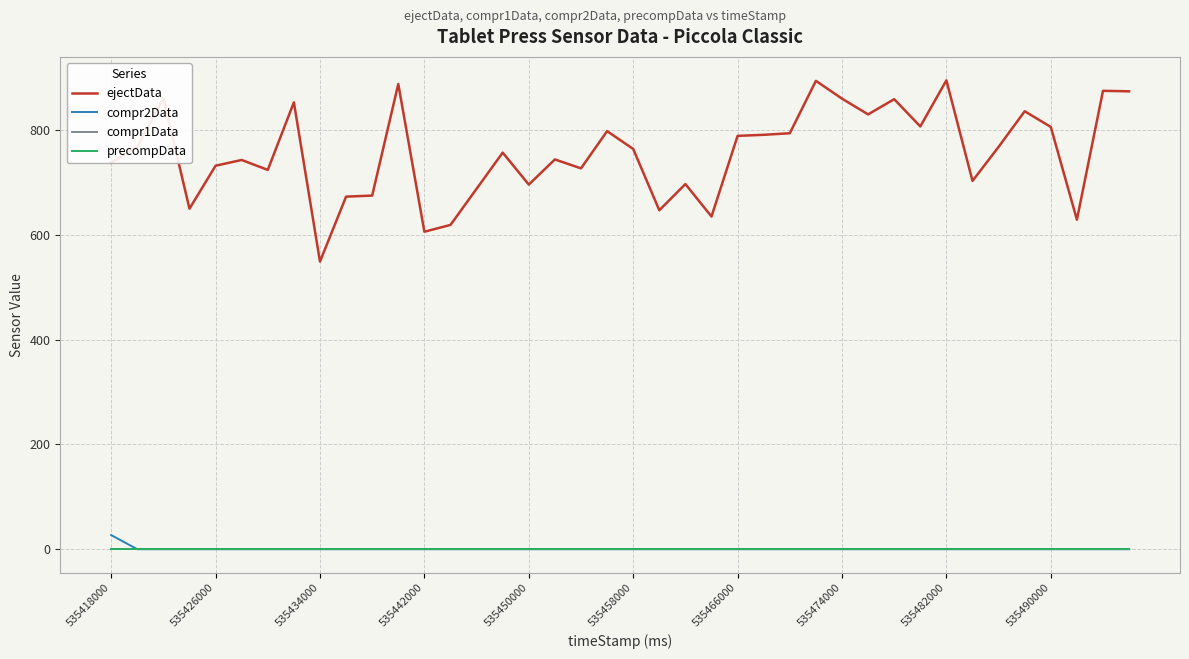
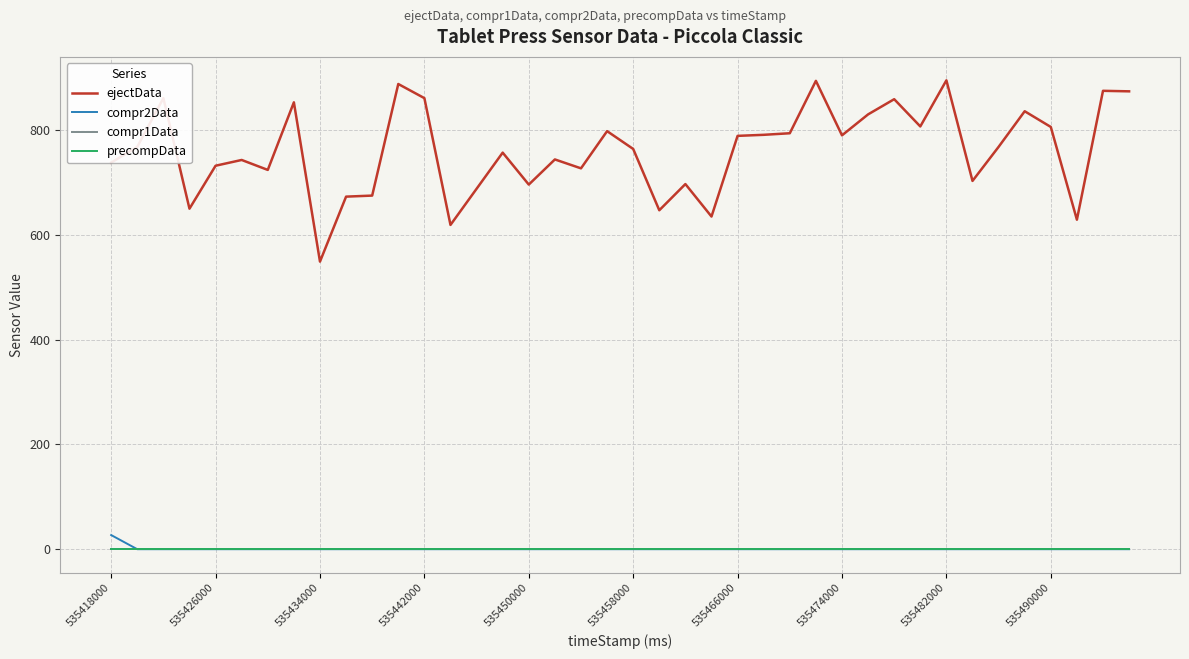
ejectData, 535442000: 610 -> 860
ejectData, 535474000: 860 -> 790
